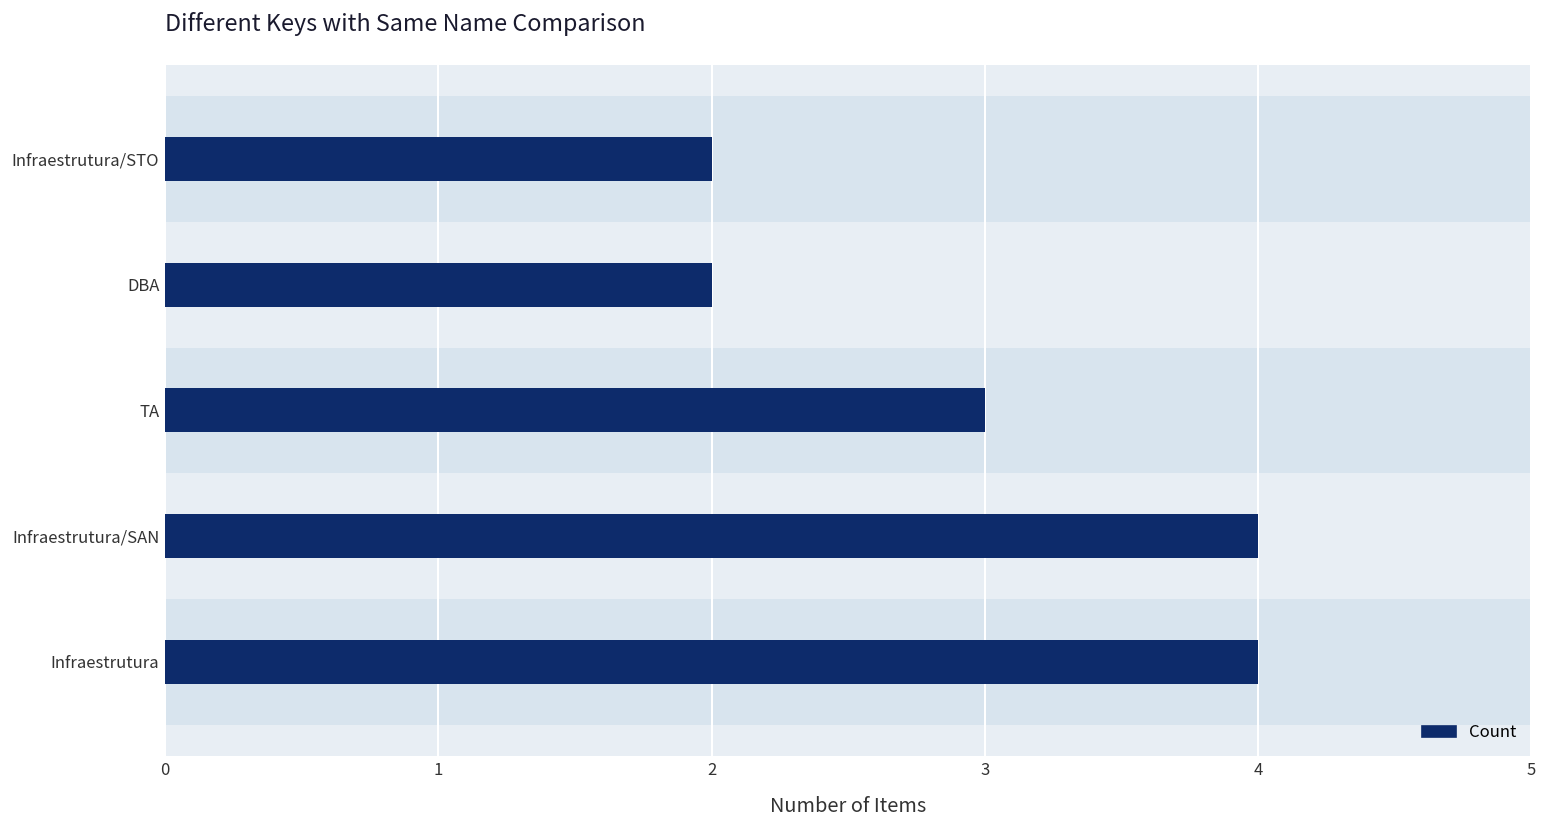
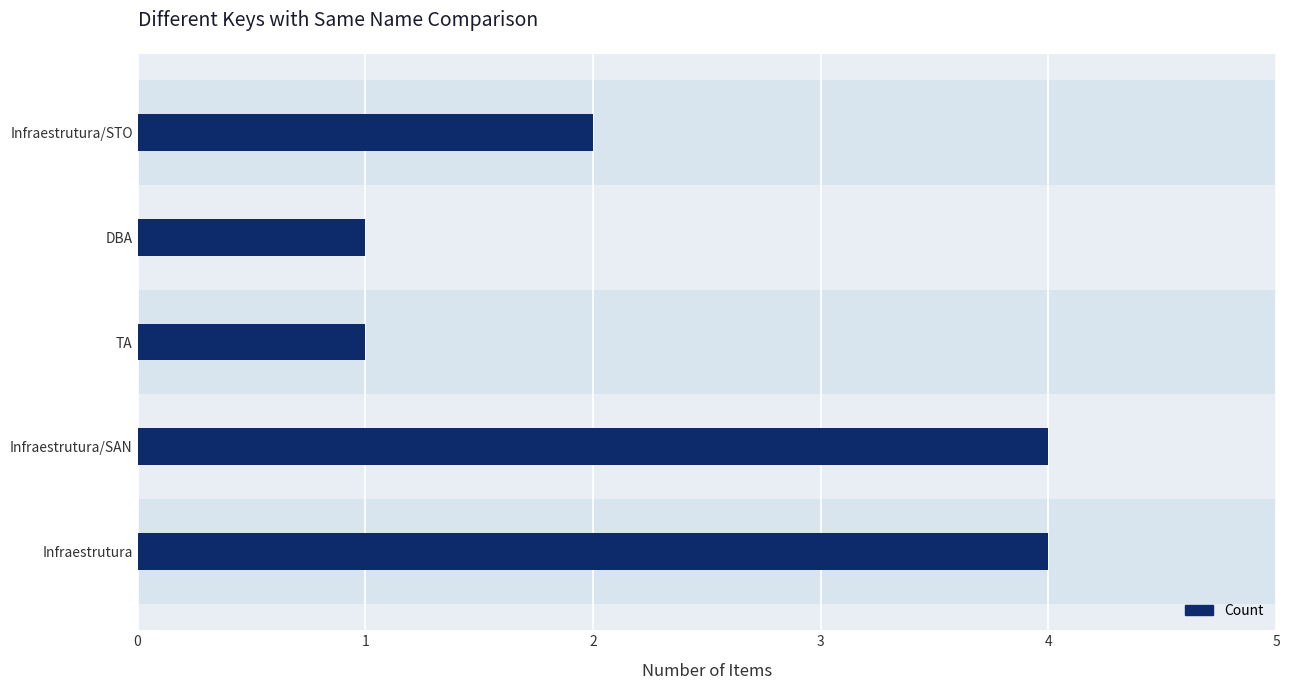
Count, DBA: 2 -> 1
Count, TA: 3 -> 1
